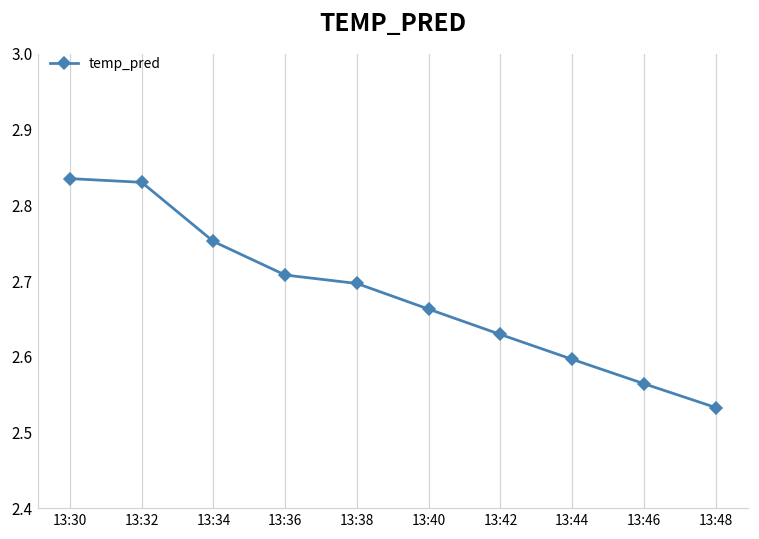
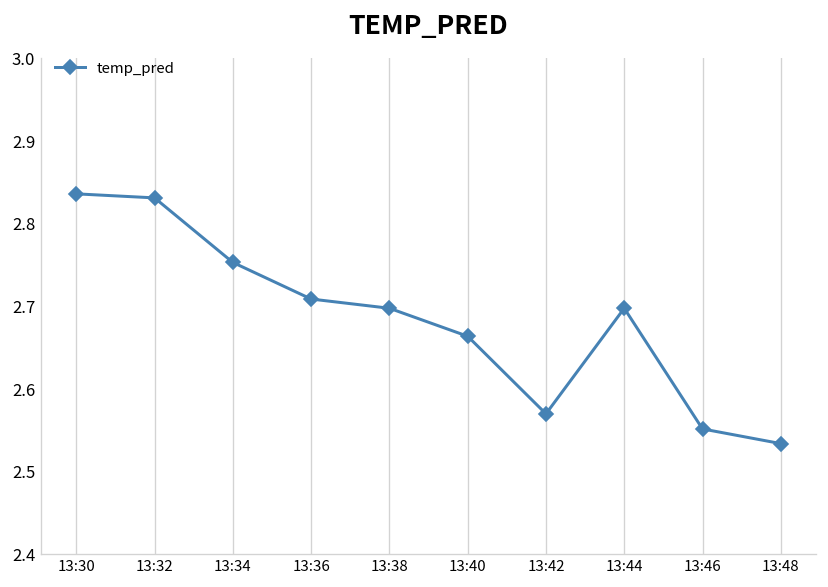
13:42: 2.63 -> 2.57
13:44: 2.60 -> 2.70
13:46: 2.56 -> 2.55
